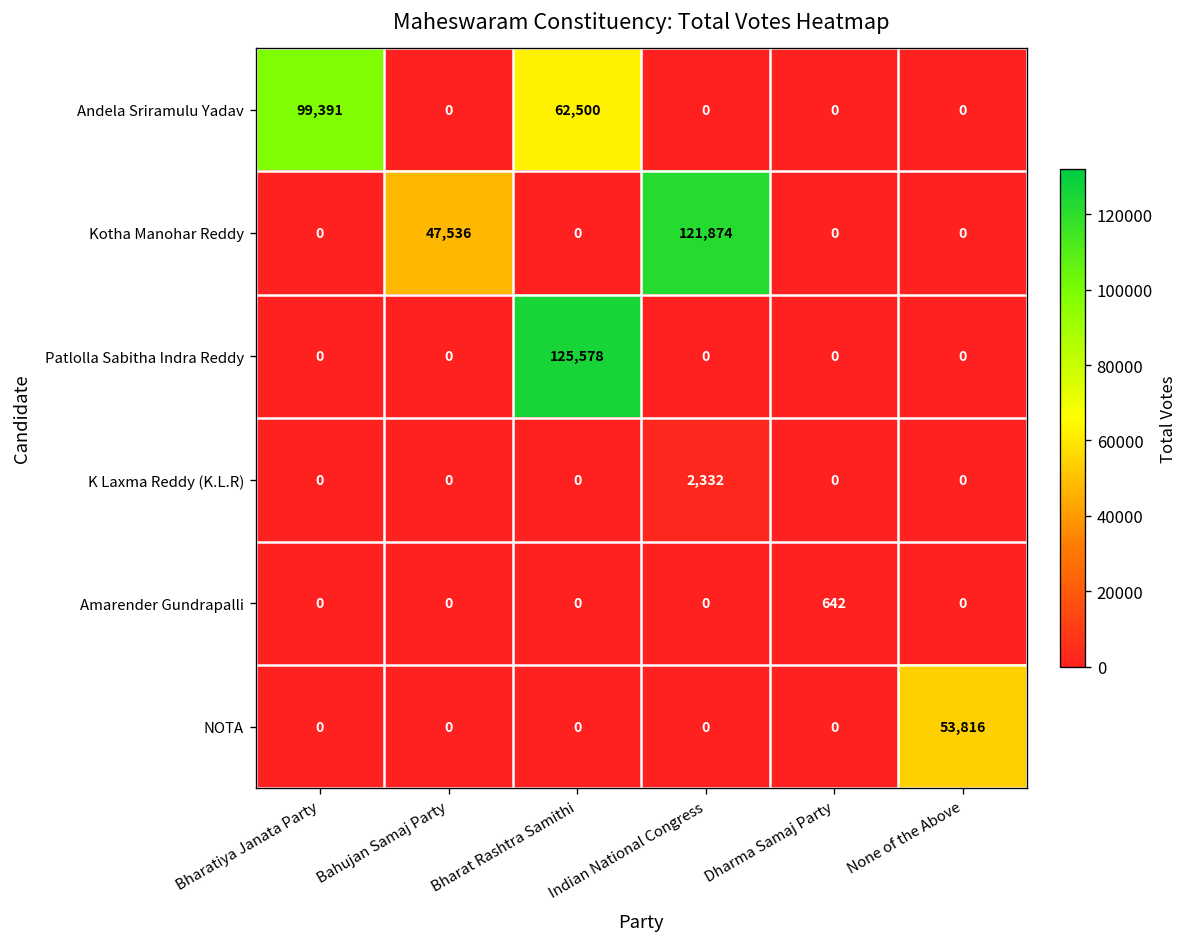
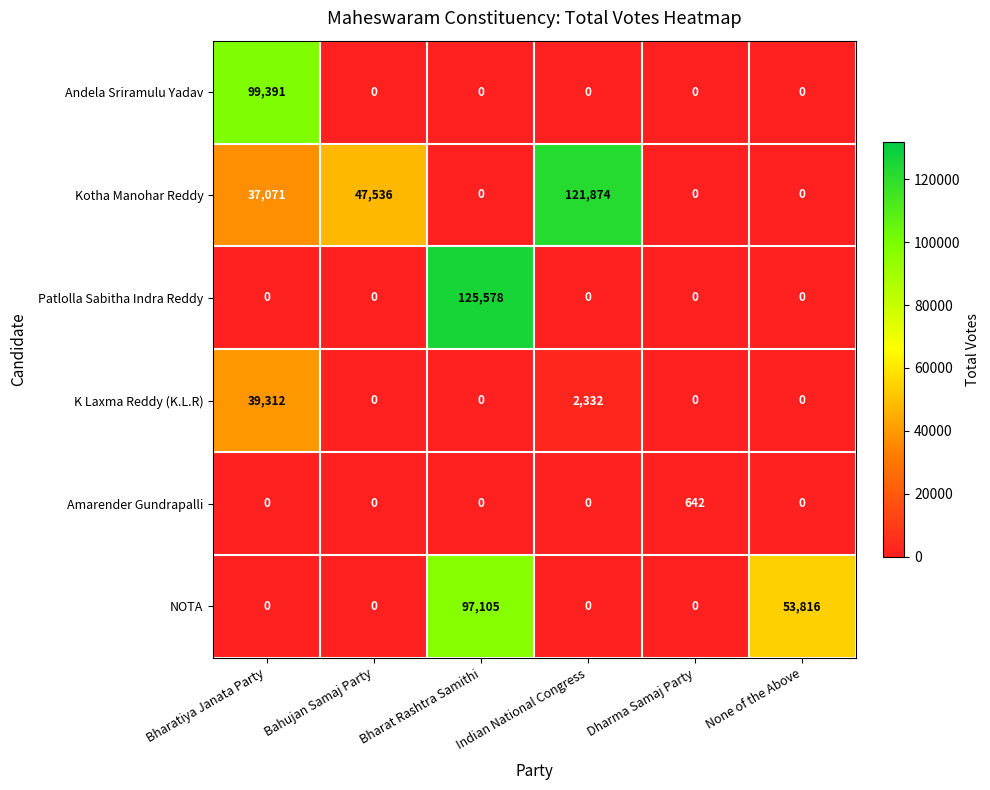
Andela Sriramulu Yadav, Bharat Rashtra Samithi: 62,500 -> 0
Kotha Manohar Reddy, Bharatiya Janata Party: 0 -> 37,071
K Laxma Reddy (K.L.R), Bharatiya Janata Party: 0 -> 39,312
NOTA, Bharat Rashtra Samithi: 0 -> 97,105
